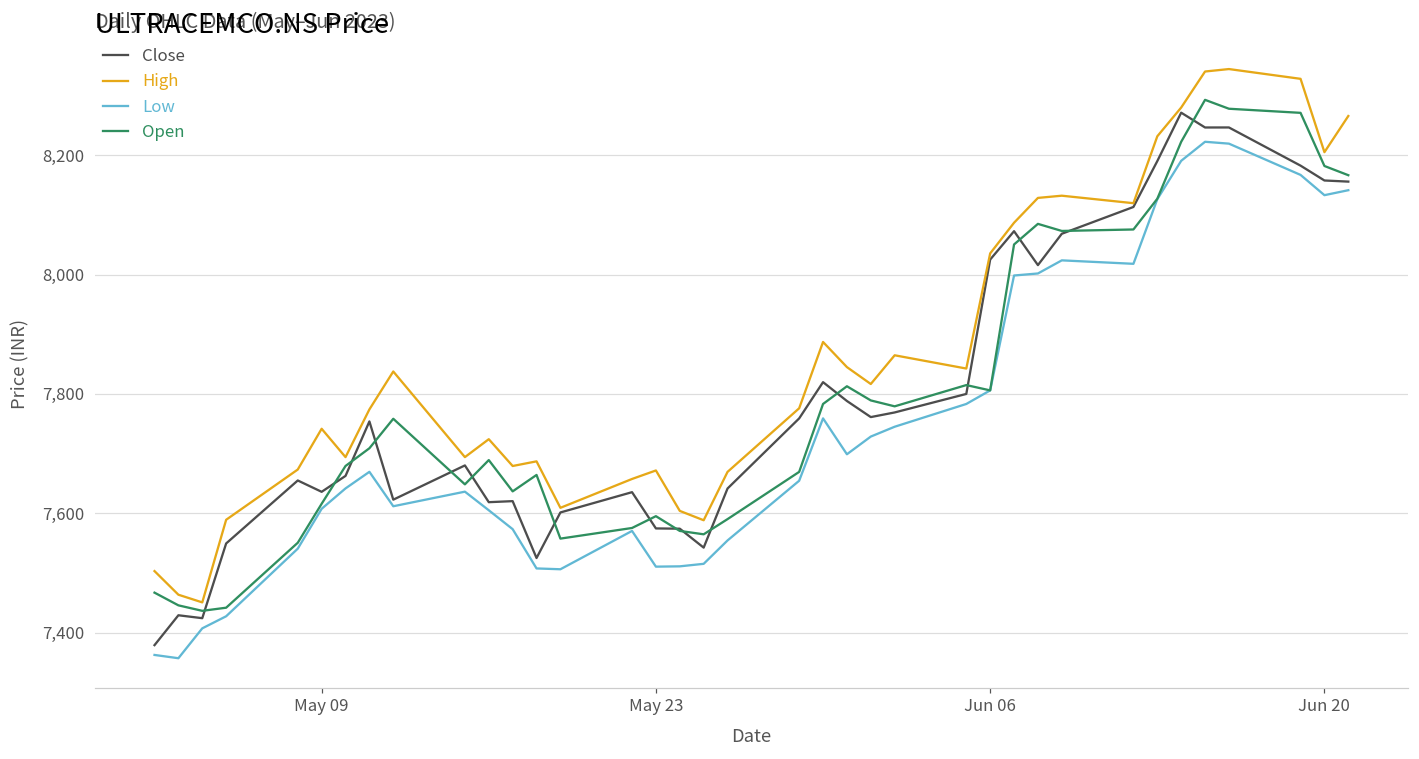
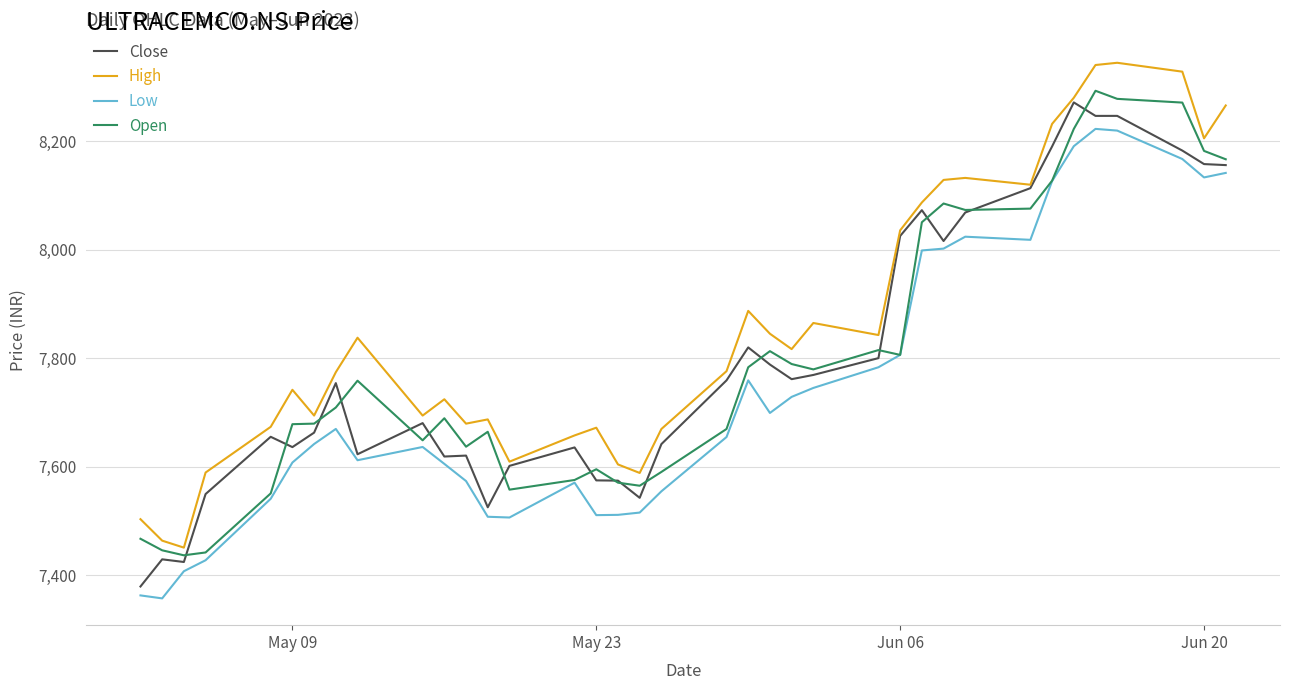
Open, May 09: 7,620 -> 7,680
